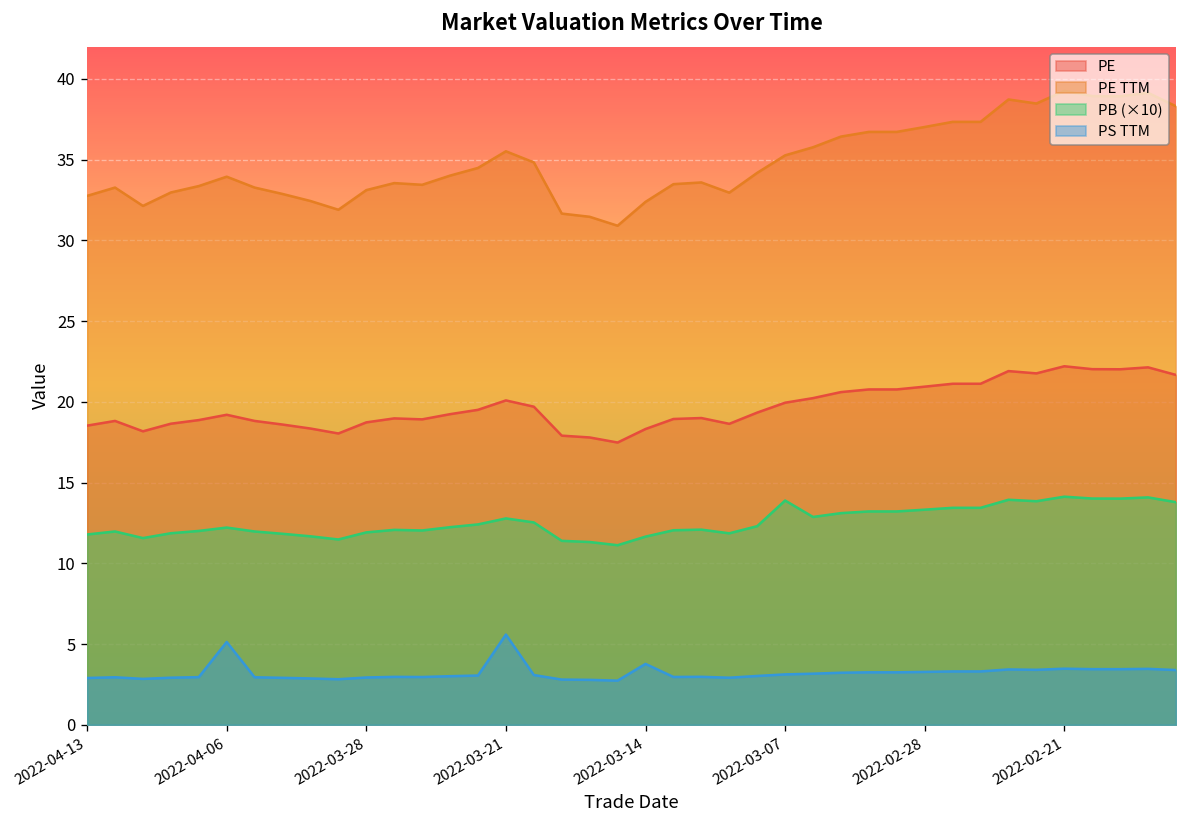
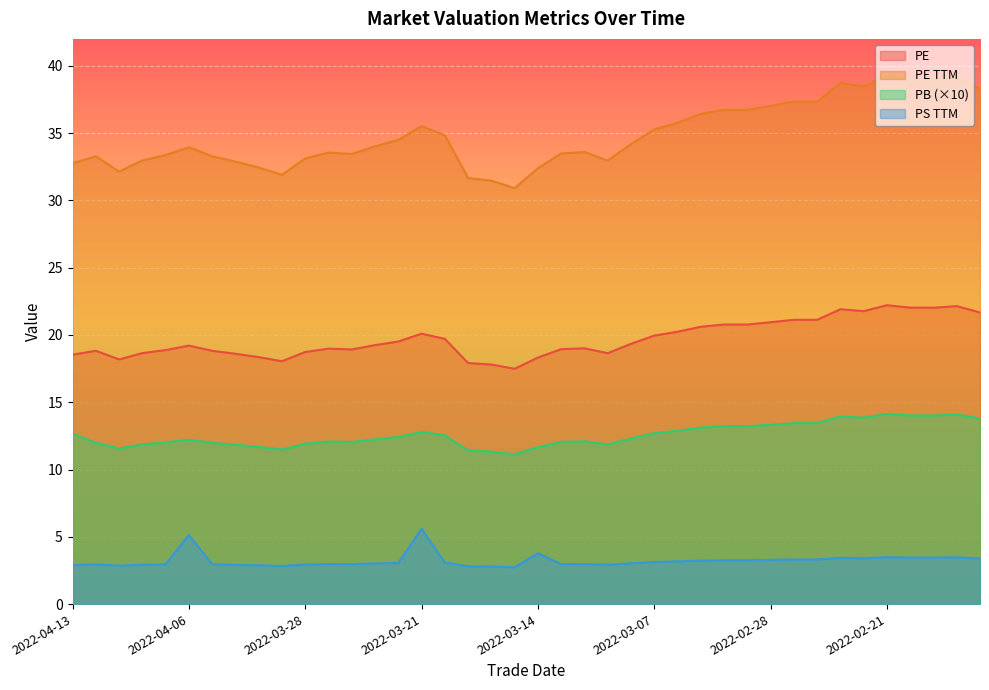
PB (×10), 2022-04-13: 11.8 -> 12.7
PB (×10), 2022-03-07: 13.9 -> 12.7
